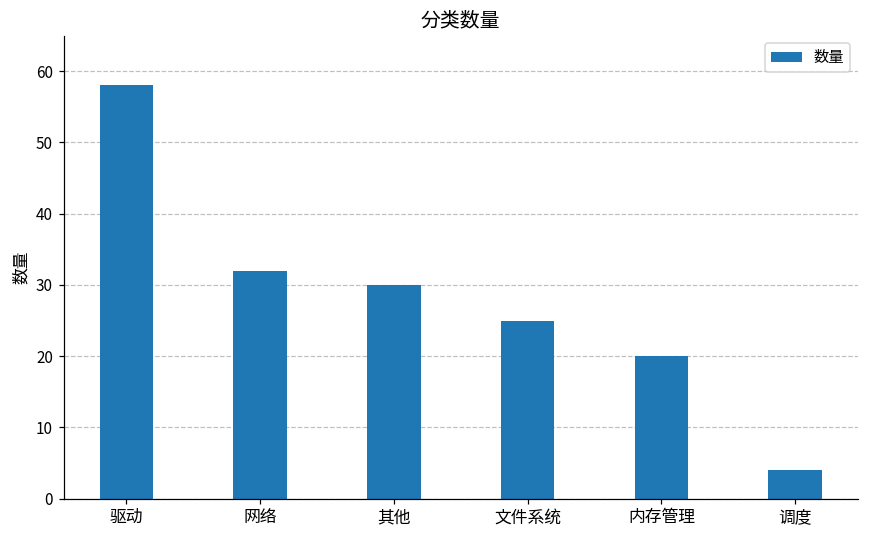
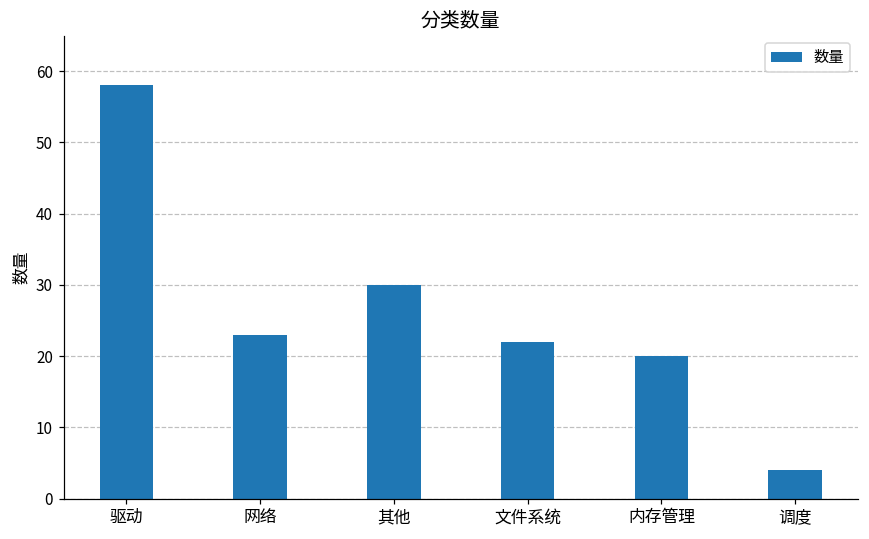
网络: 32 -> 23
文件系统: 25 -> 22
